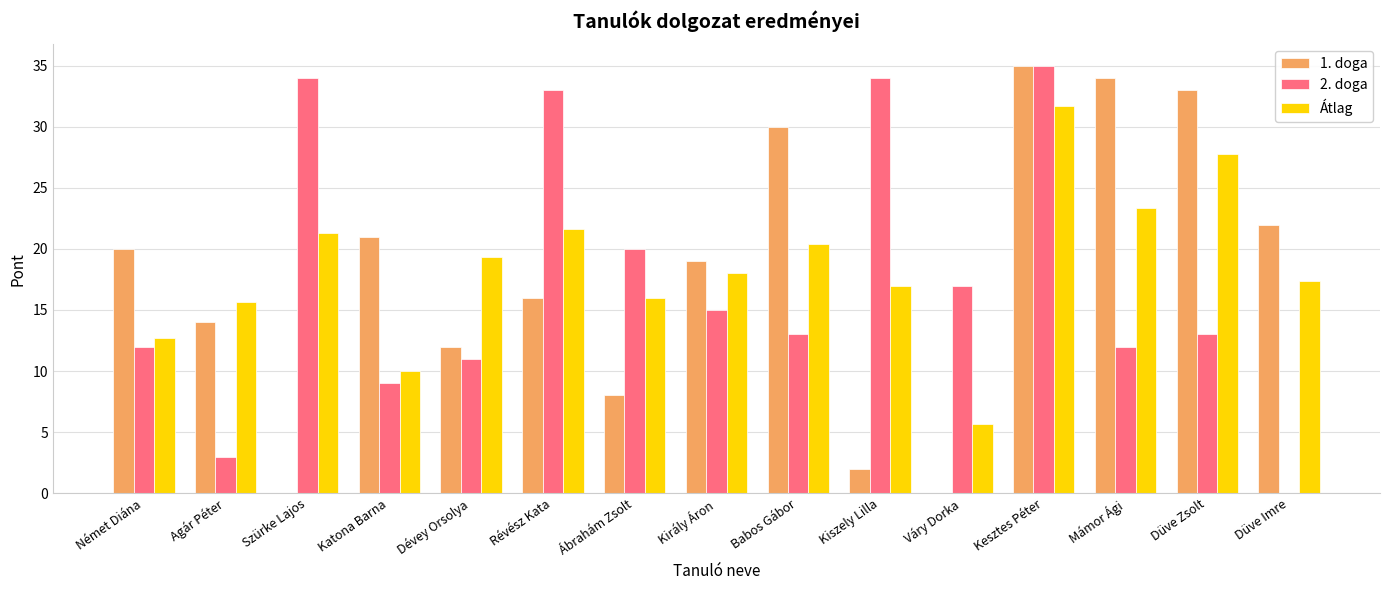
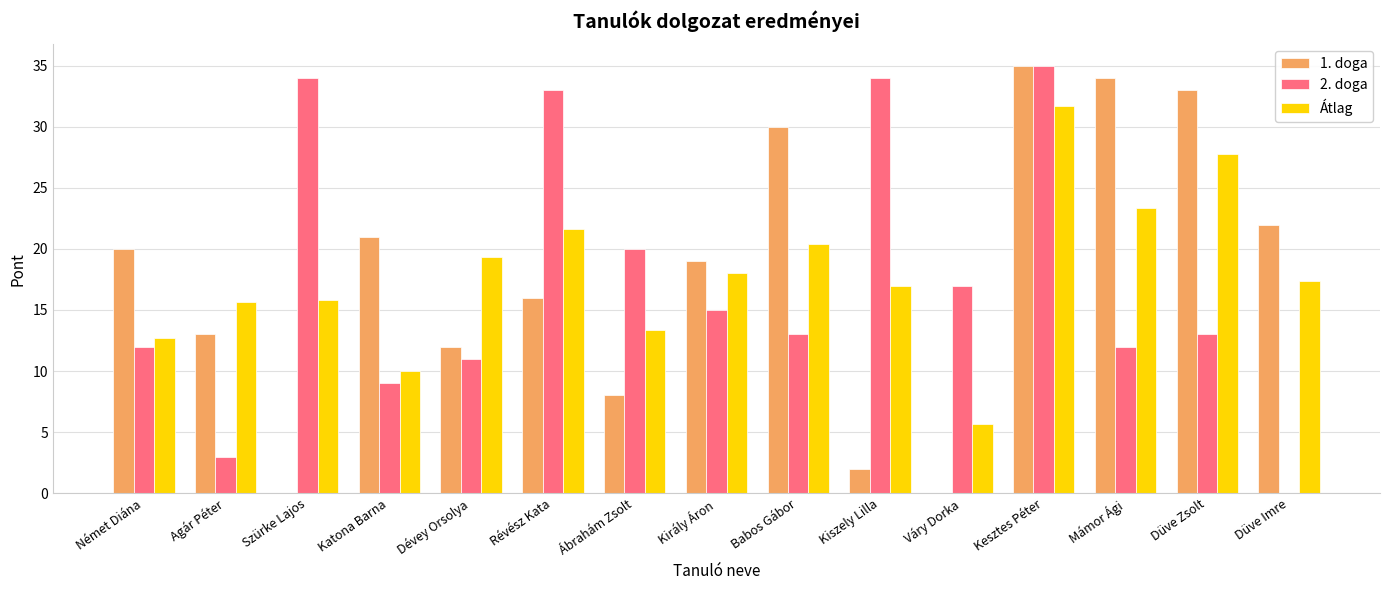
1. doga, Agár Péter: 14 -> 13
Átlag, Szürke Lajos: 21.3 -> 15.8
Átlag, Ábrahám Zsolt: 16.0 -> 13.4
